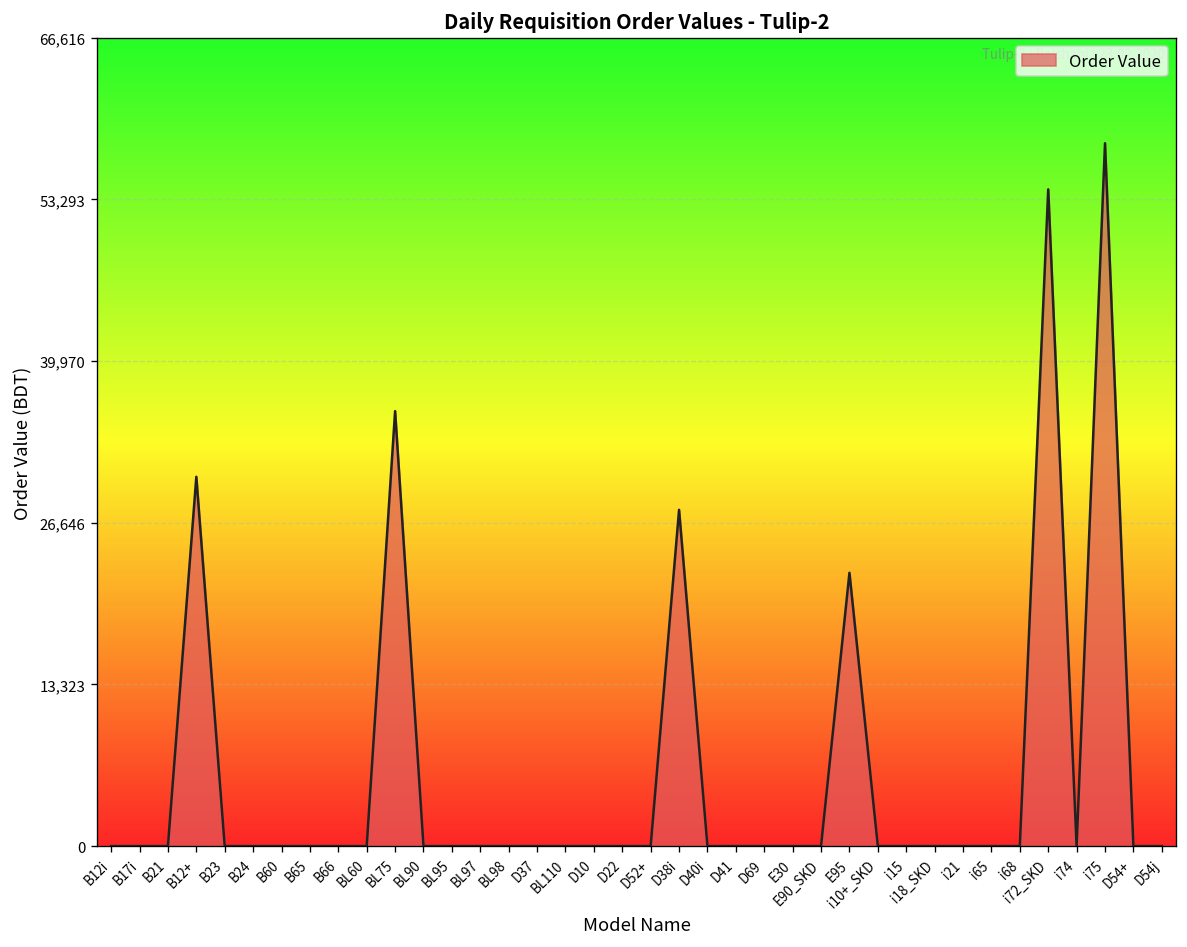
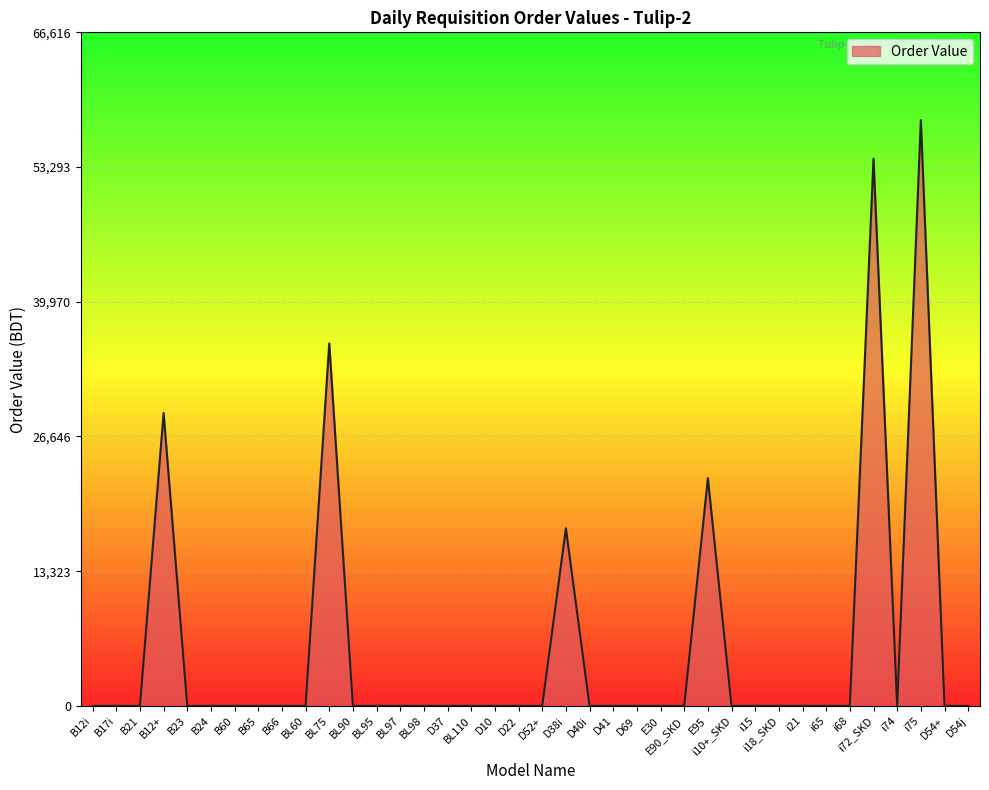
B12+: 30,400 -> 29,000
D38i: 27,700 -> 17,600
